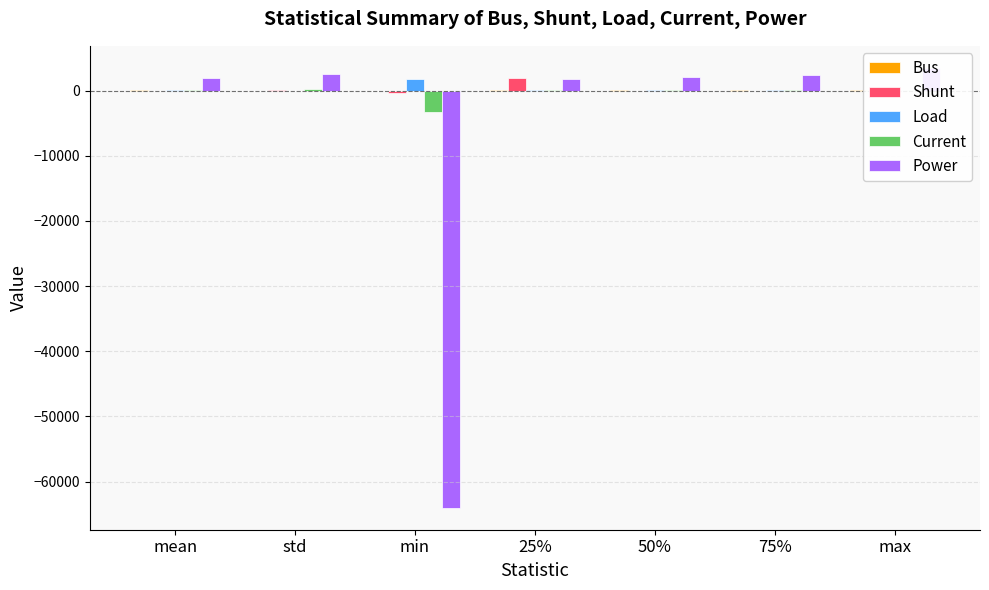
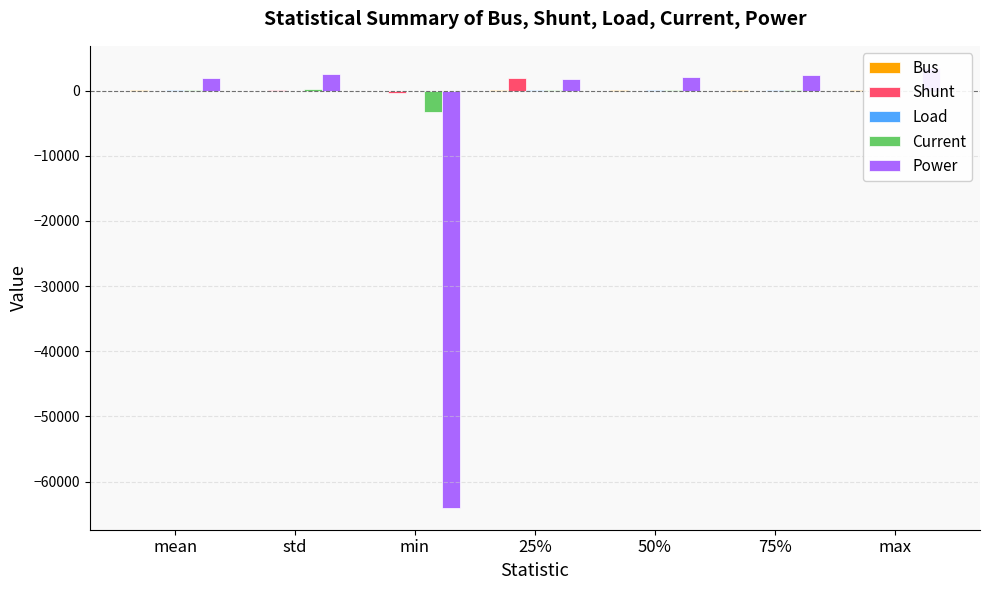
Load, min: 2000 -> 0
